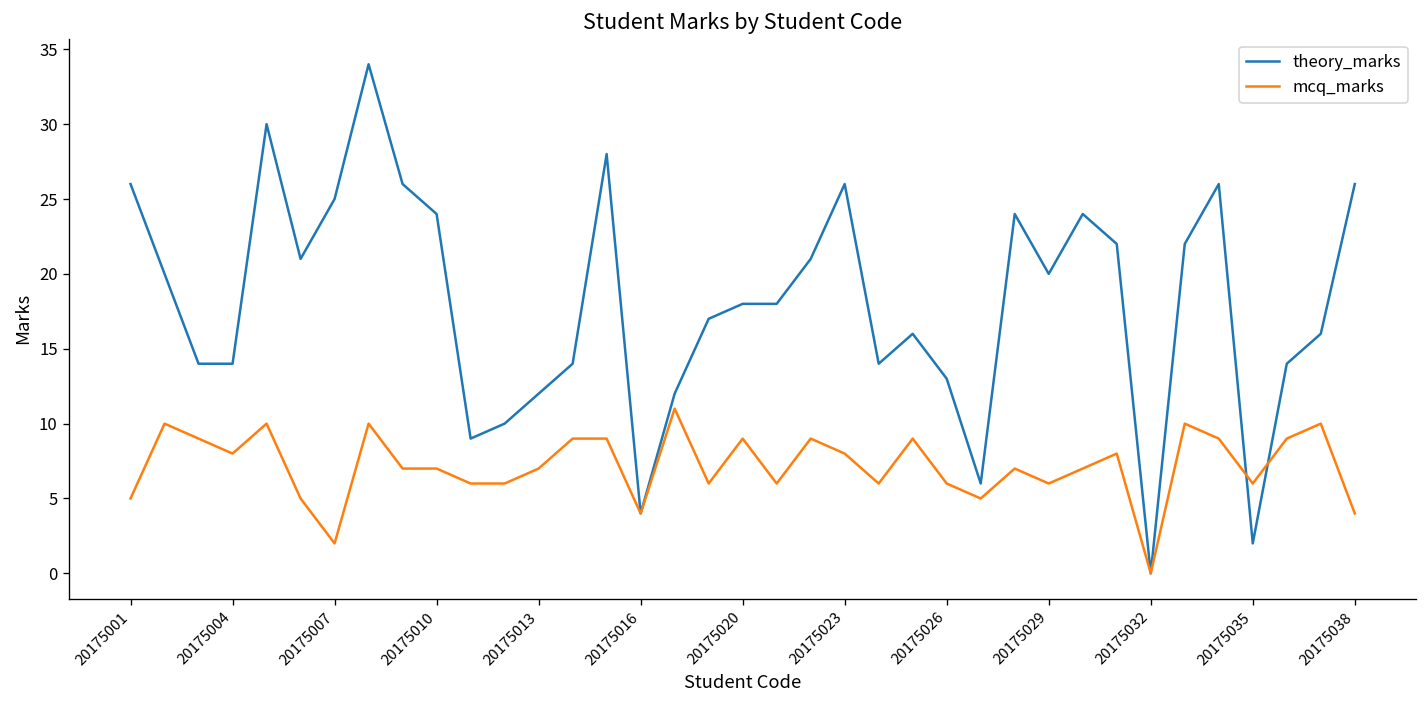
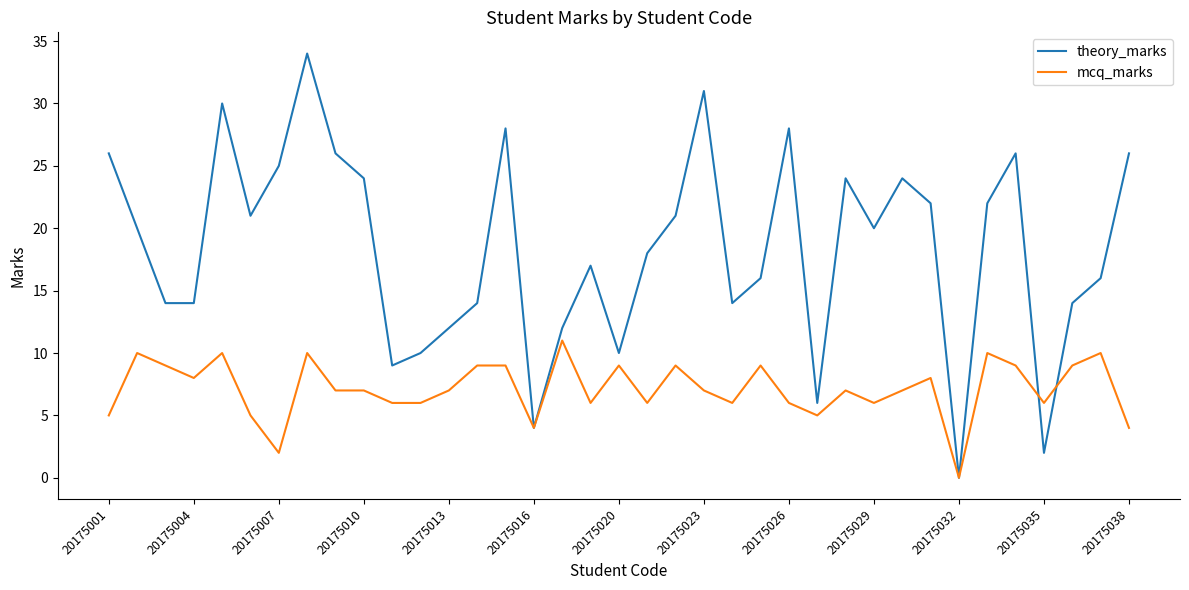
theory_marks, 20175020: 18 -> 10
theory_marks, 20175023: 26 -> 31
mcq_marks, 20175023: 8 -> 7
theory_marks, 20175026: 13 -> 28
